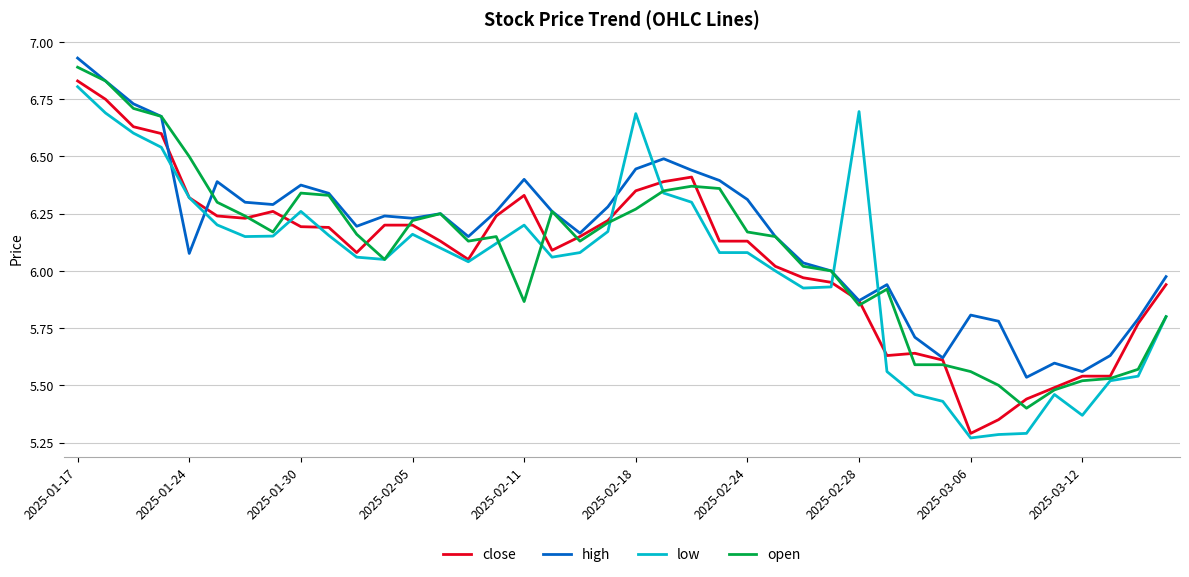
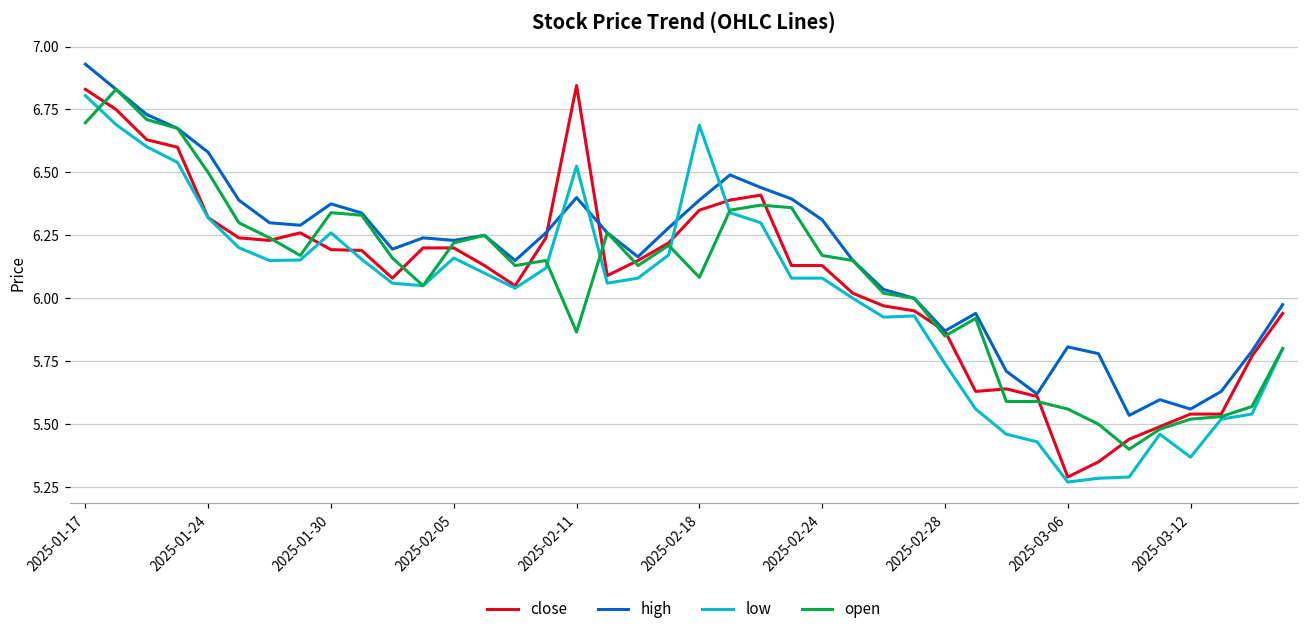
open, 2025-01-17: 6.89 -> 6.70
high, 2025-01-24: 6.08 -> 6.58
close, 2025-02-11: 6.33 -> 6.85
low, 2025-02-11: 6.20 -> 6.53
high, 2025-02-18: 6.45 -> 6.39
open, 2025-02-18: 6.27 -> 6.08
low, 2025-02-28: 6.70 -> 5.74
